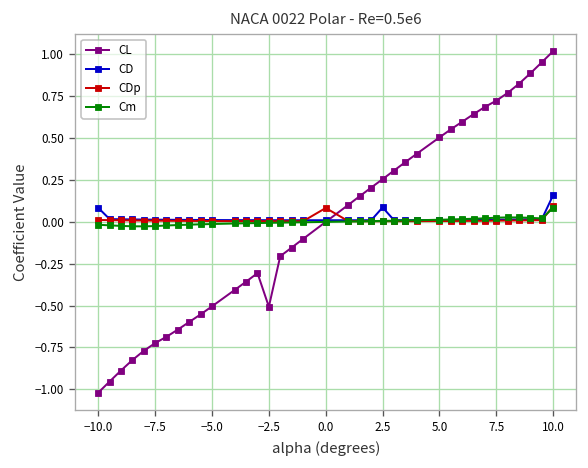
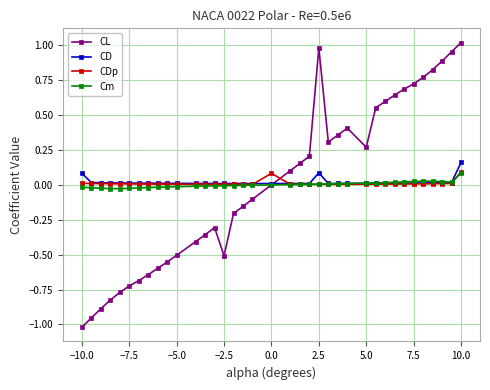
CL, 2.5: 0.26 -> 0.98
CL, 5.0: 0.50 -> 0.27
